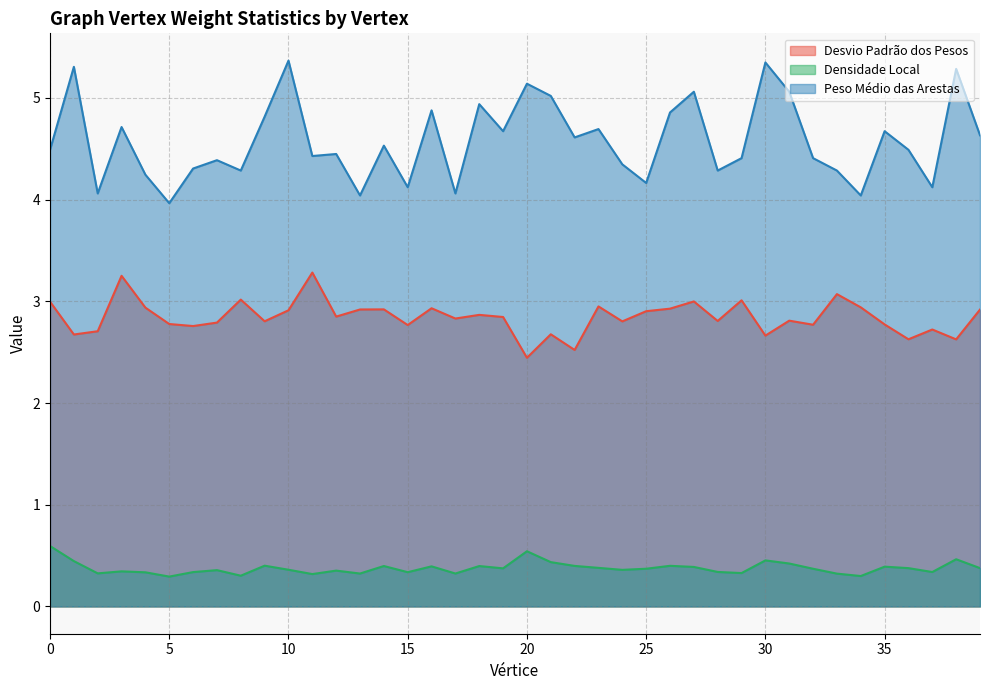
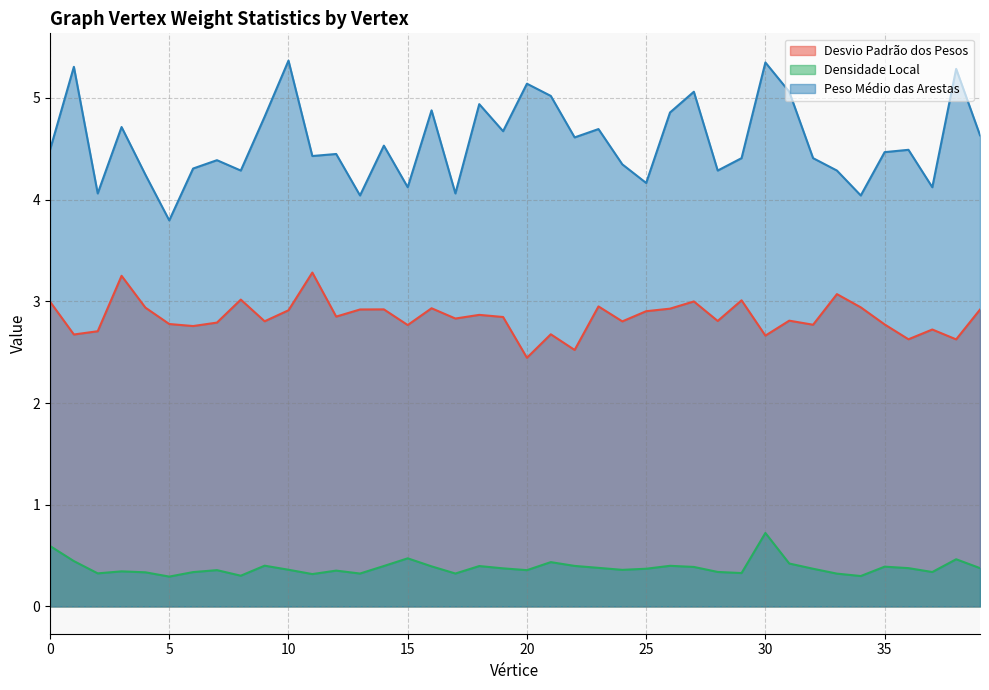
Peso Médio das Arestas, 5: 3.97 -> 3.80
Densidade Local, 15: 0.34 -> 0.47
Densidade Local, 20: 0.54 -> 0.36
Densidade Local, 30: 0.45 -> 0.72
Peso Médio das Arestas, 35: 4.67 -> 4.47
